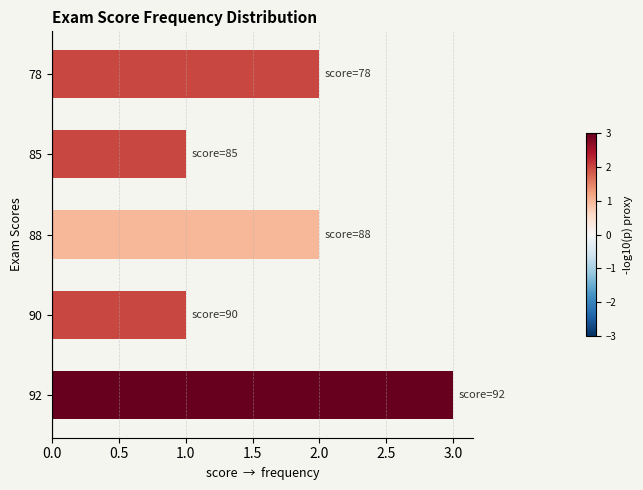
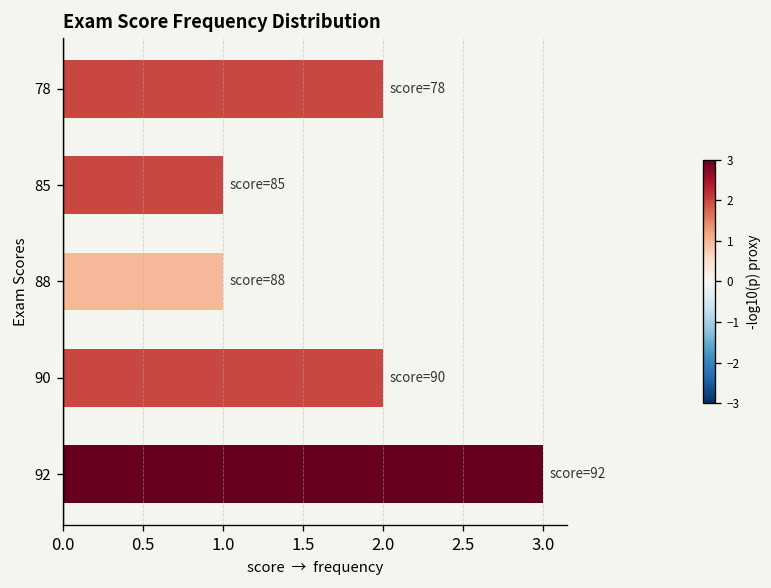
88: 2 -> 1
90: 1 -> 2
